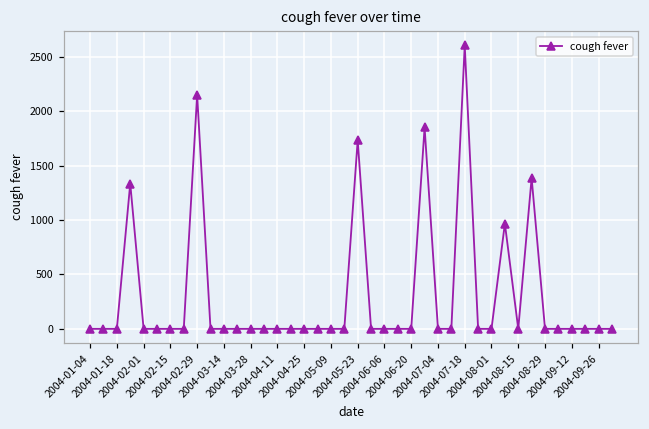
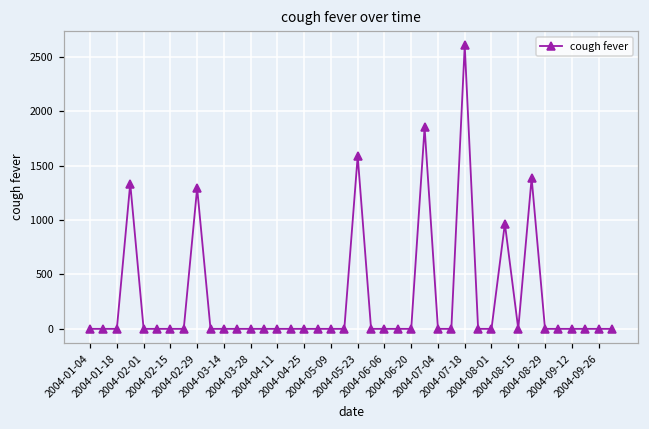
2004-02-29: 2200 -> 1300
2004-05-23: 1700 -> 1600
